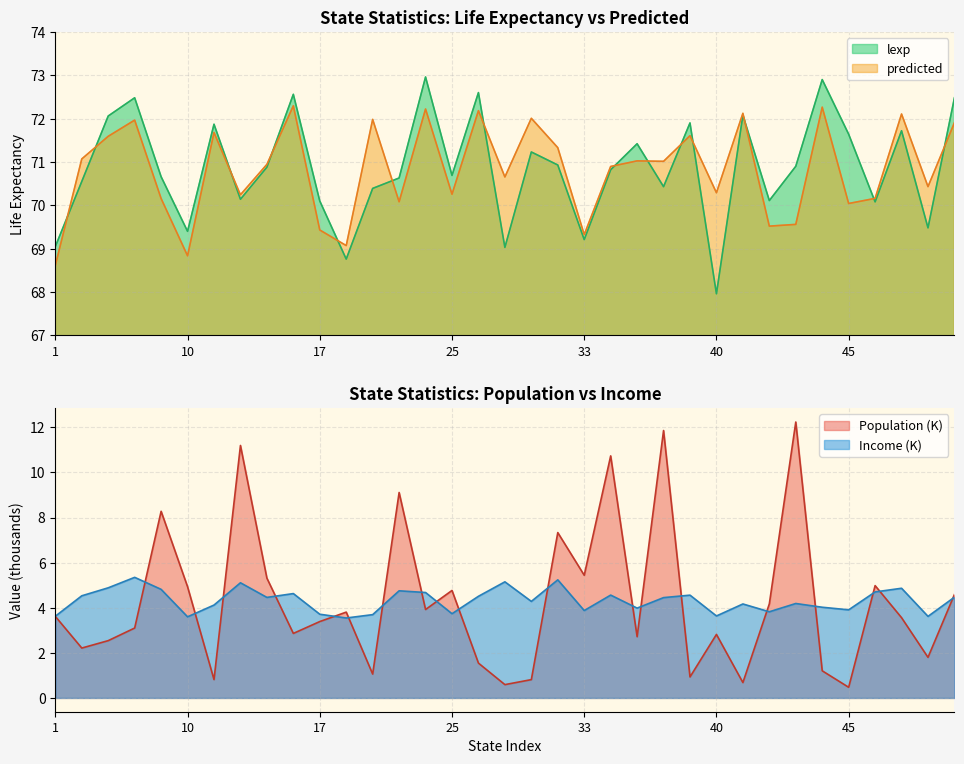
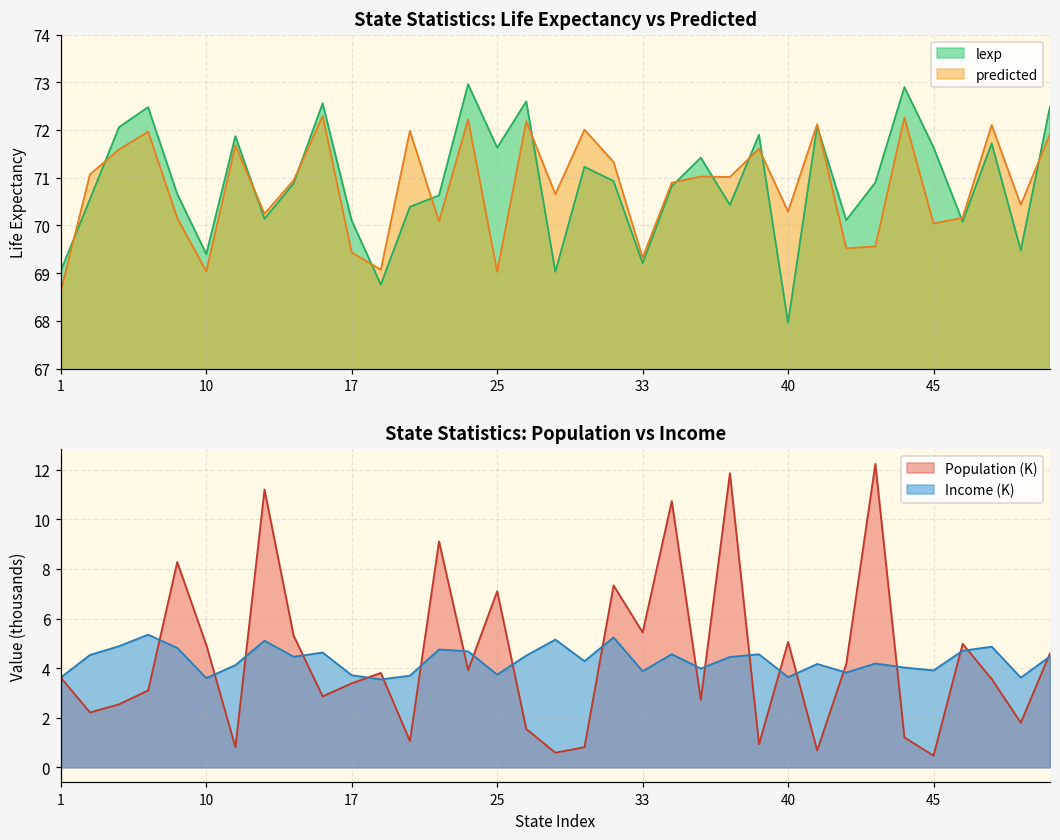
State Statistics: Life Expectancy vs Predicted, predicted, 10: 68.8 -> 69.0
State Statistics: Life Expectancy vs Predicted, lexp, 25: 70.7 -> 71.6
State Statistics: Life Expectancy vs Predicted, predicted, 25: 70.3 -> 69.0
State Statistics: Population vs Income, Population (K), 25: 4.8 -> 7.1
State Statistics: Population vs Income, Population (K), 40: 2.8 -> 5.1
